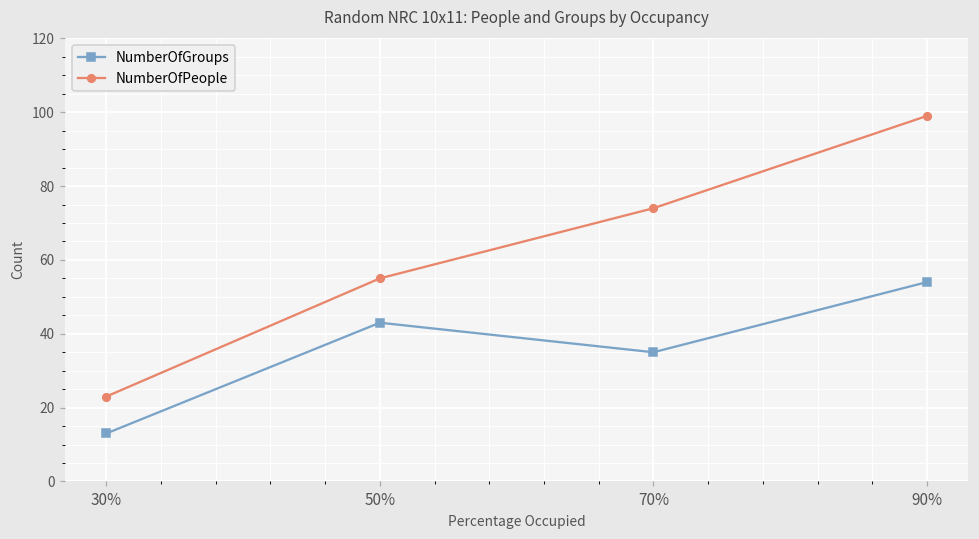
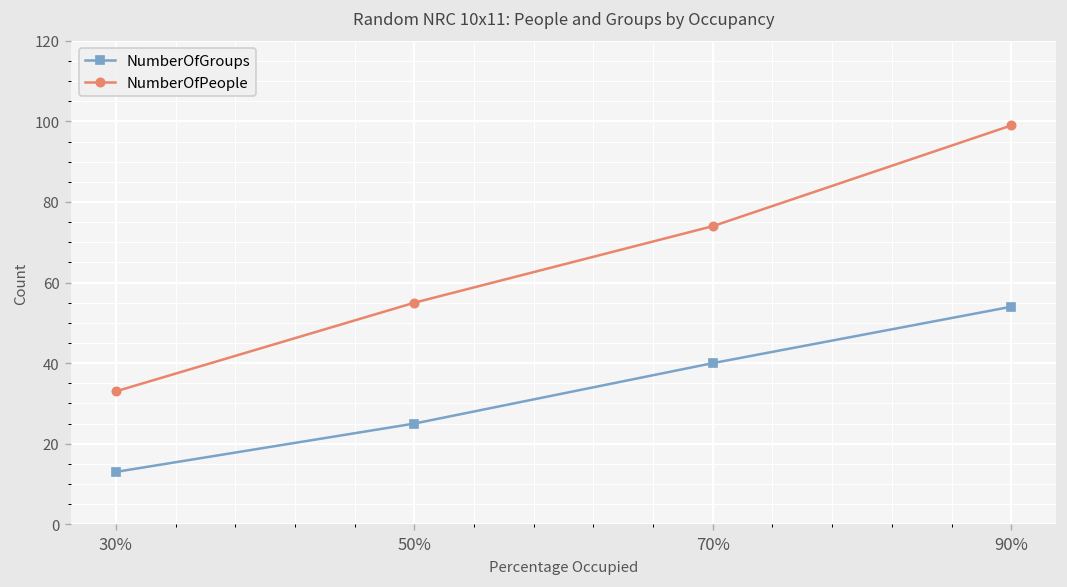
NumberOfPeople, 30%: 23 -> 33
NumberOfGroups, 50%: 43 -> 25
NumberOfGroups, 70%: 35 -> 40
